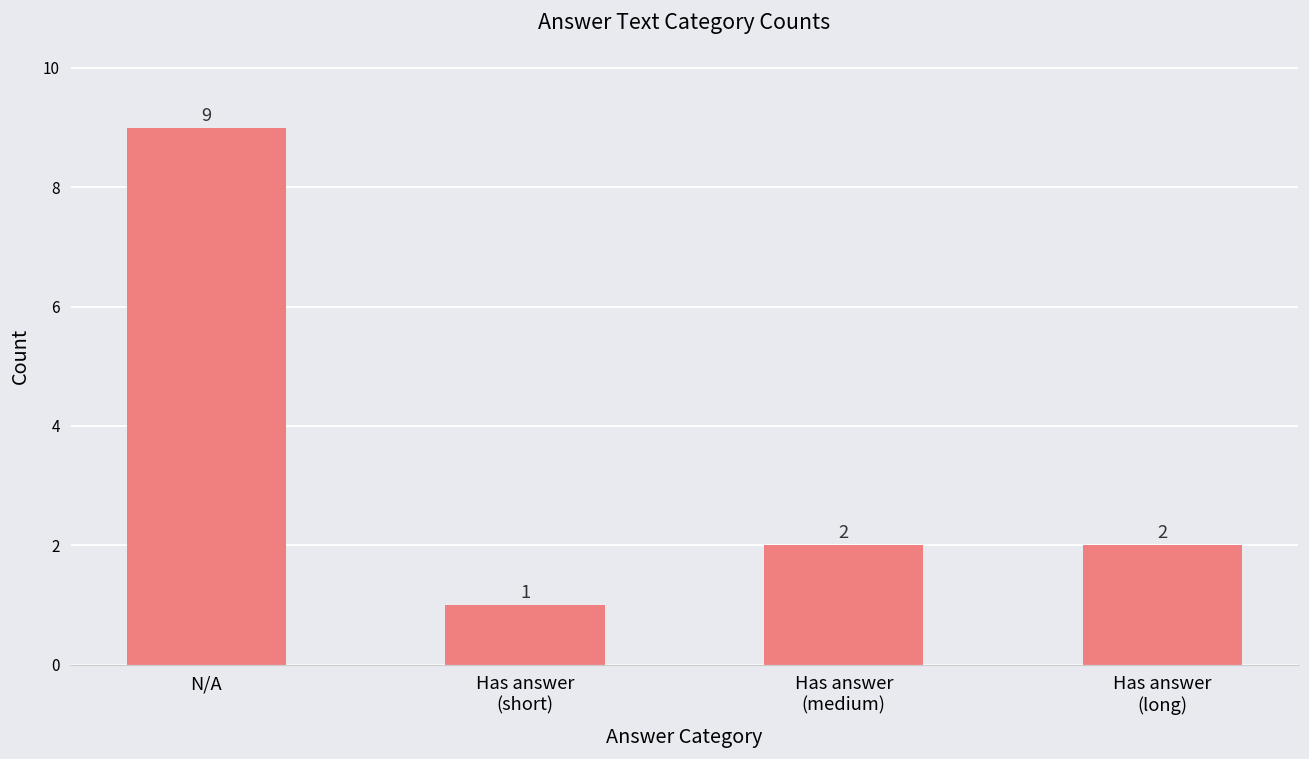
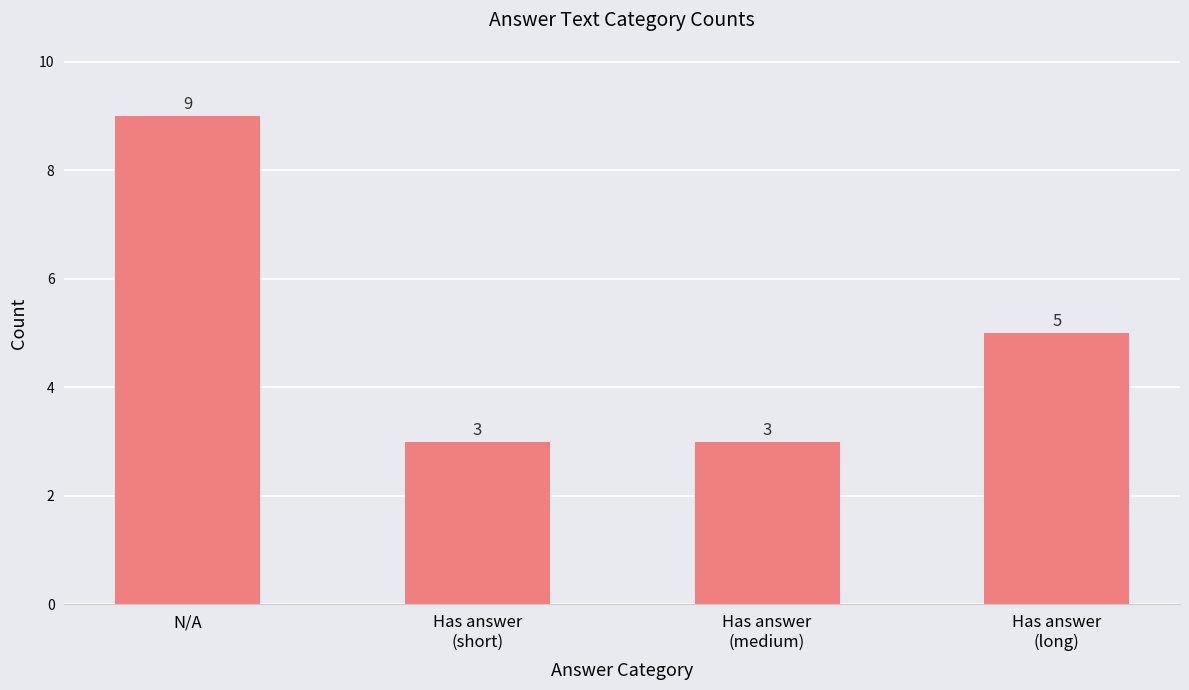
Has answer (short): 1 -> 3
Has answer (medium): 2 -> 3
Has answer (long): 2 -> 5
